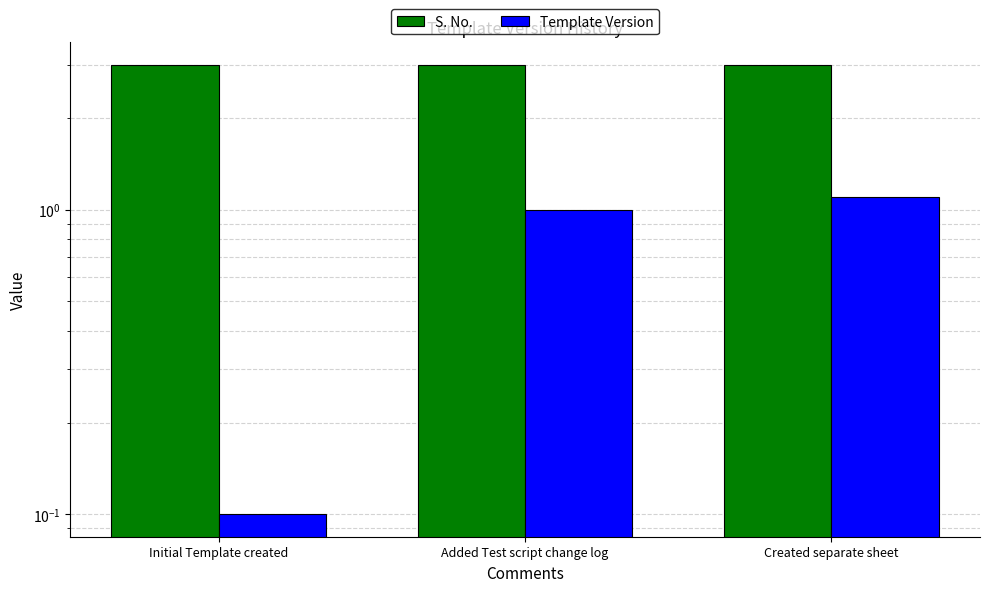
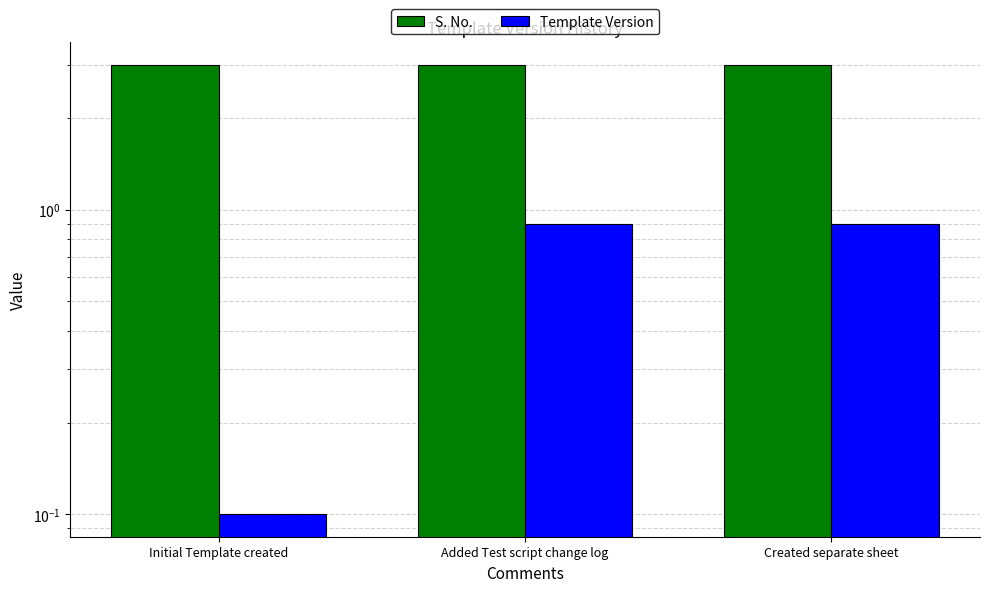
Template Version, Added Test script change log: 1.0 -> 0.9
Template Version, Created separate sheet: 1.1 -> 0.9
